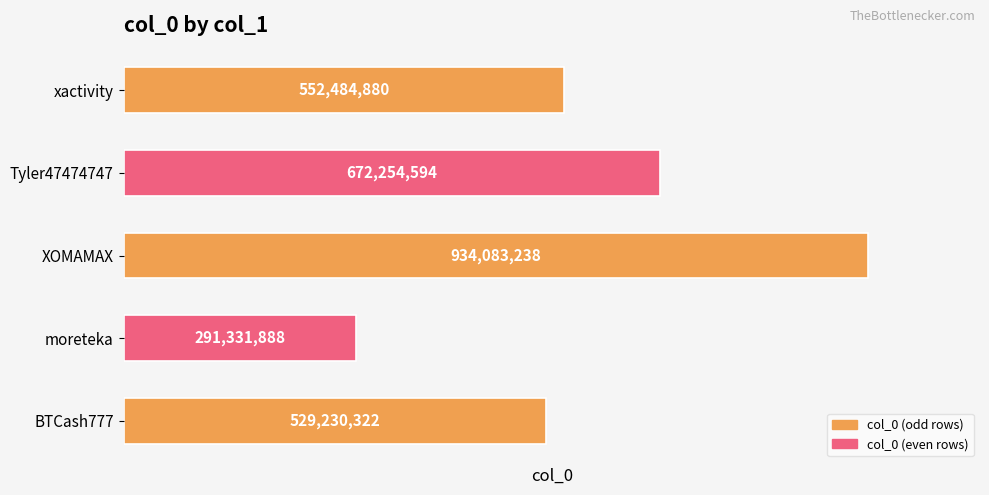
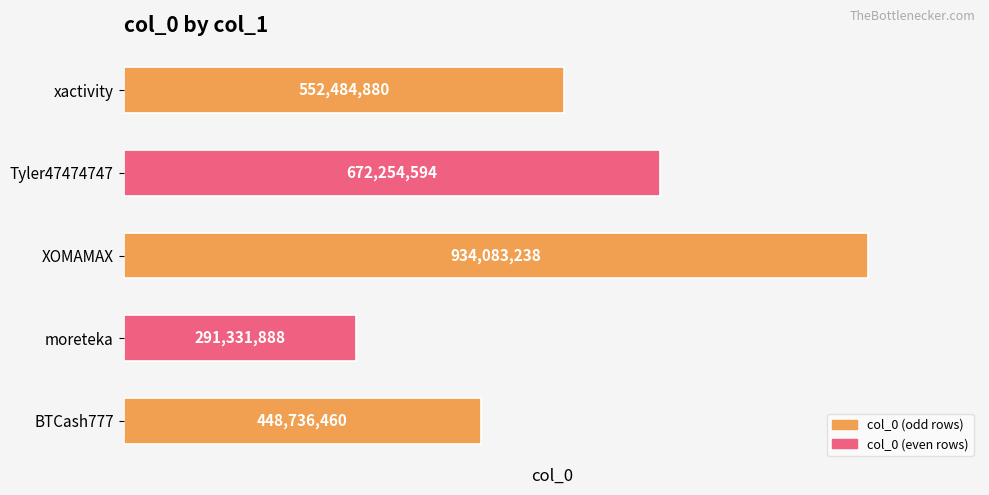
BTCash777: 529,230,322 -> 448,736,460
